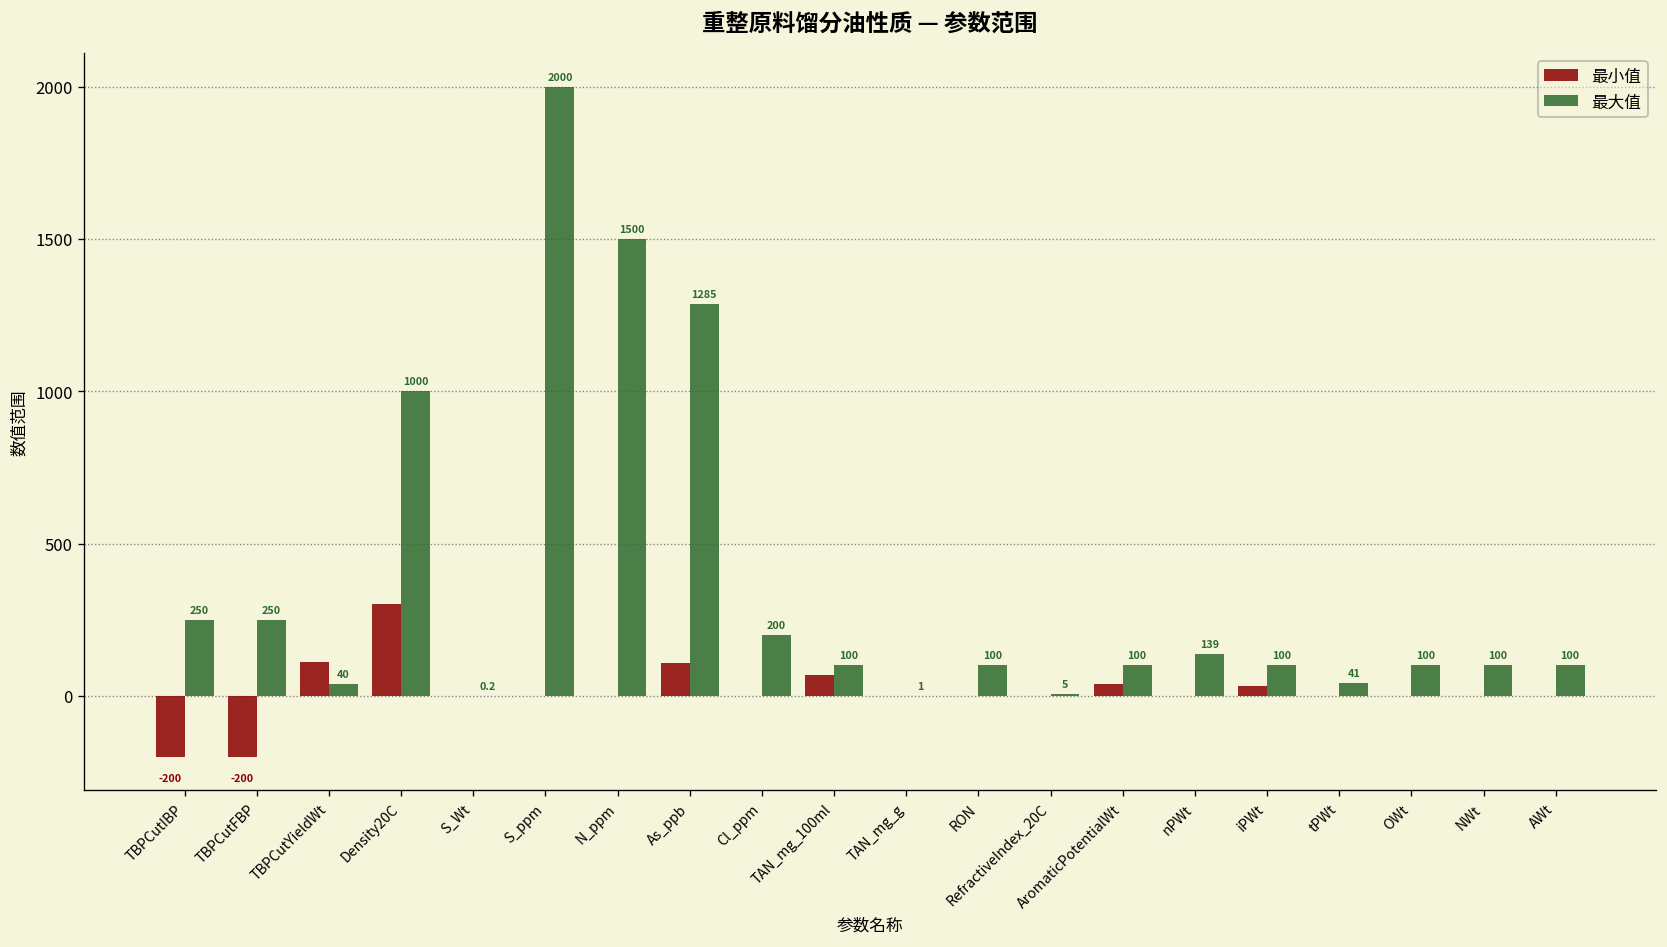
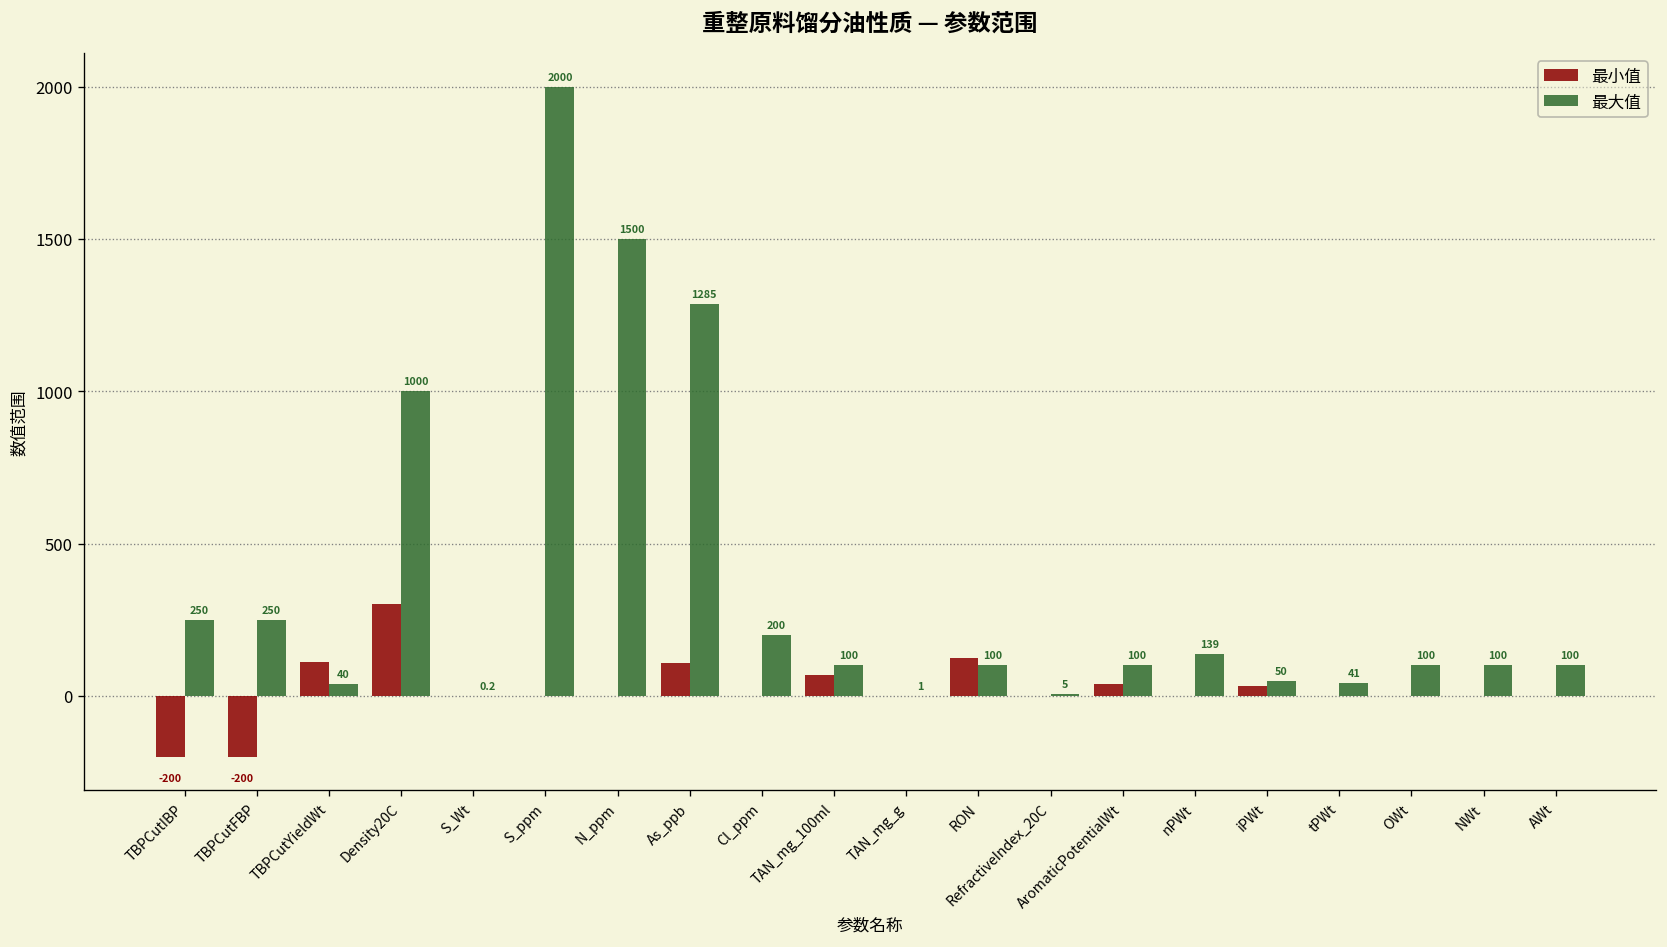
最小值, RON: 0 -> 130
最大值, iPWt: 100 -> 50
